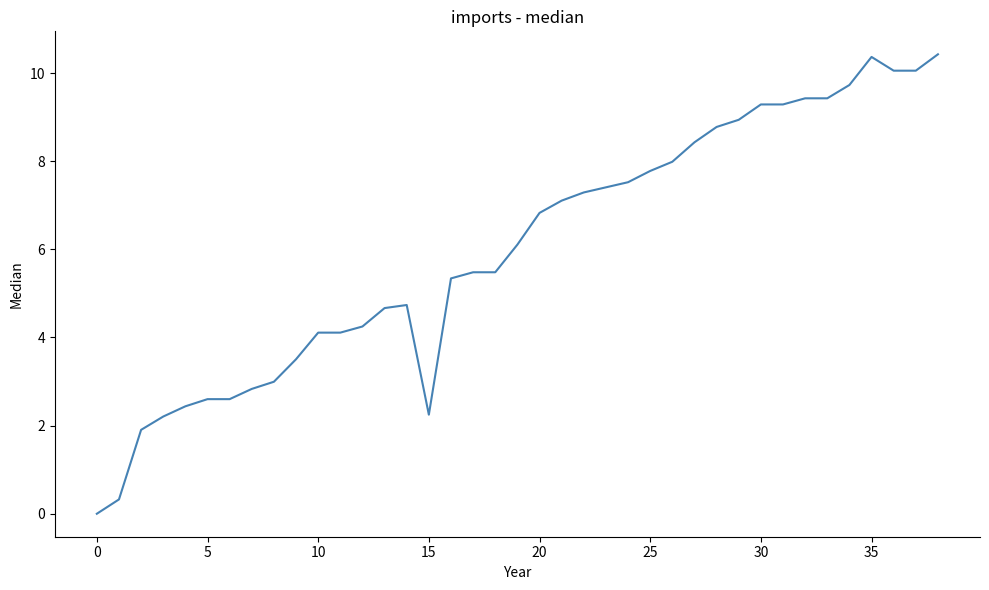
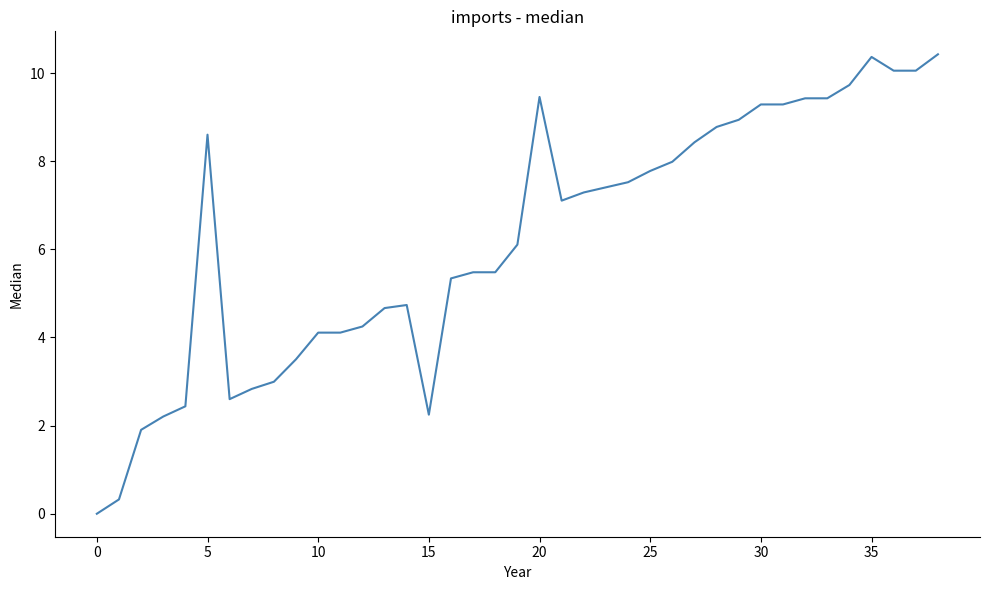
5: 2.6 -> 8.6
20: 6.8 -> 9.5
